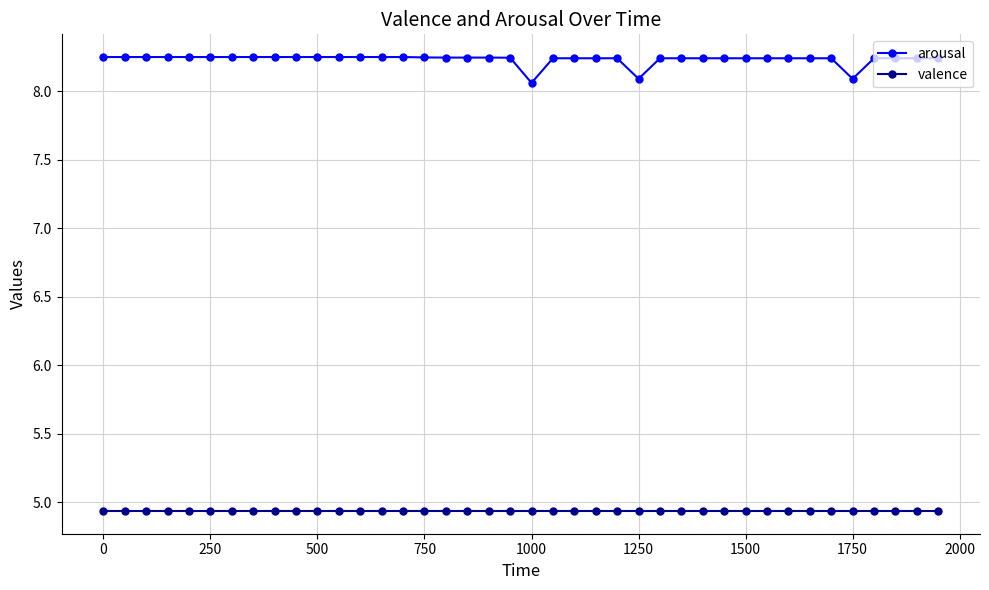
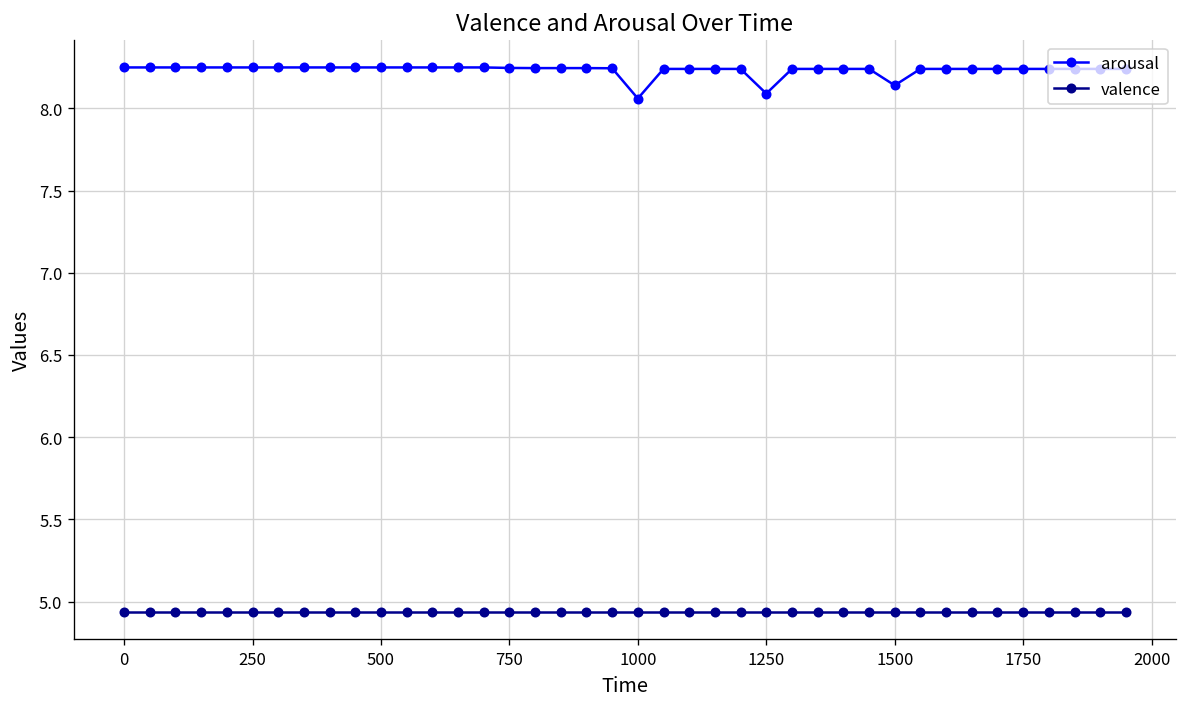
arousal, 1500: 8.24 -> 8.14
arousal, 1750: 8.09 -> 8.24
